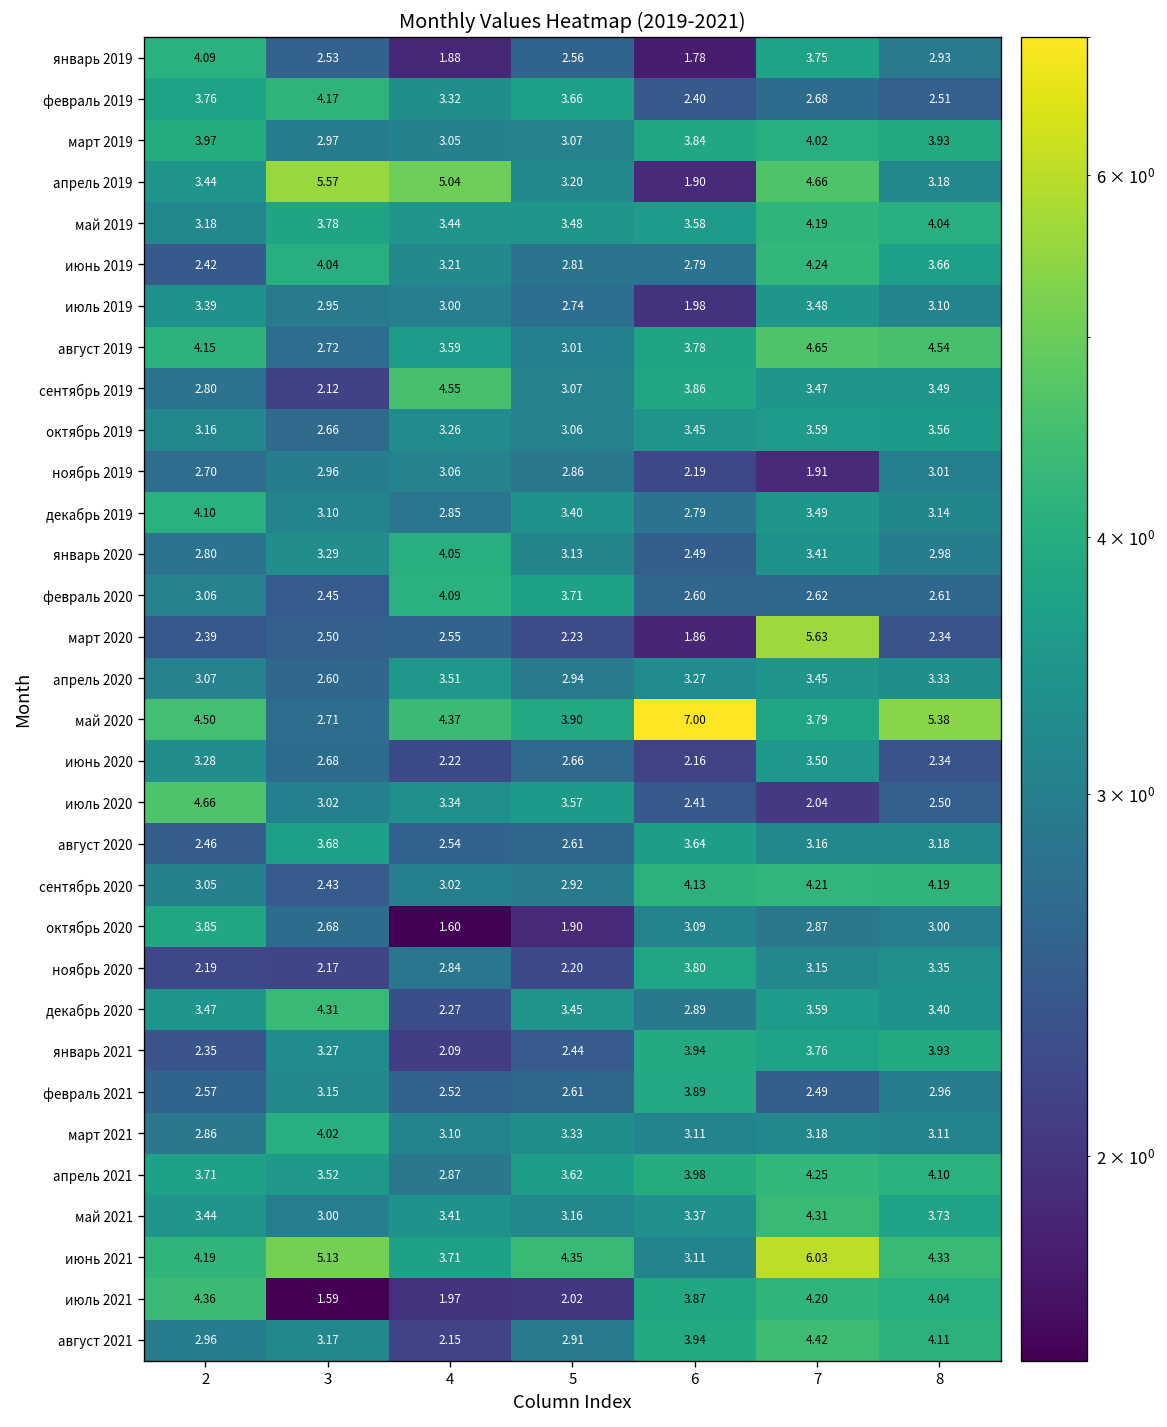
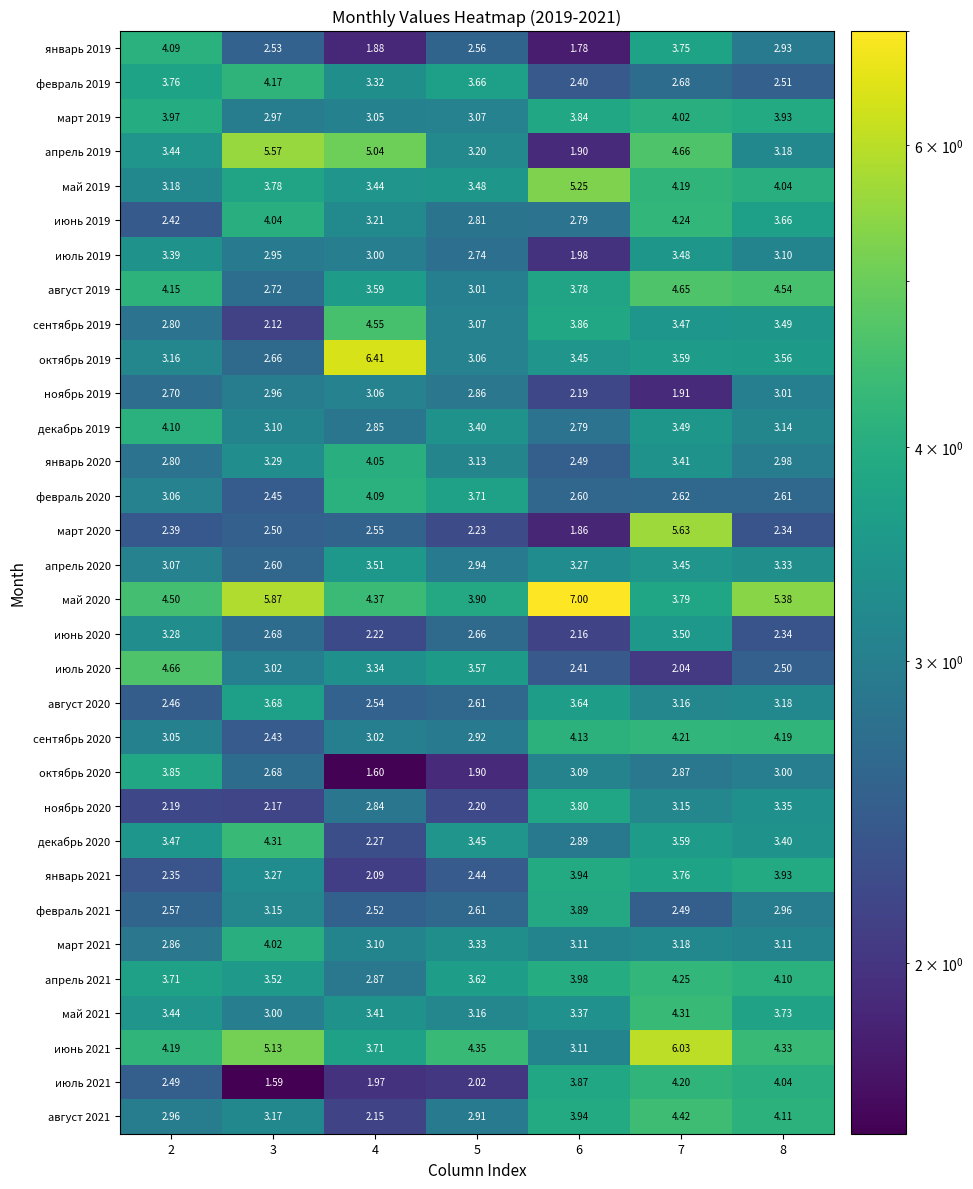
май 2019, 6: 3.58 -> 5.25
октябрь 2019, 4: 3.26 -> 6.41
май 2020, 3: 2.71 -> 5.87
июль 2021, 2: 4.36 -> 2.49
